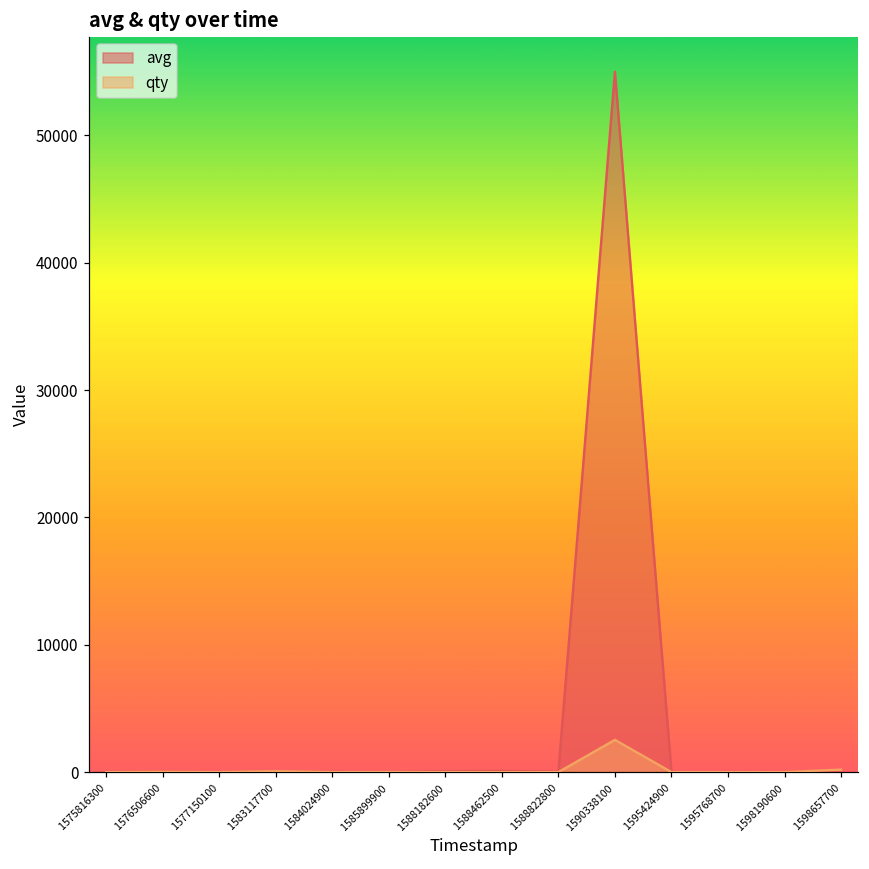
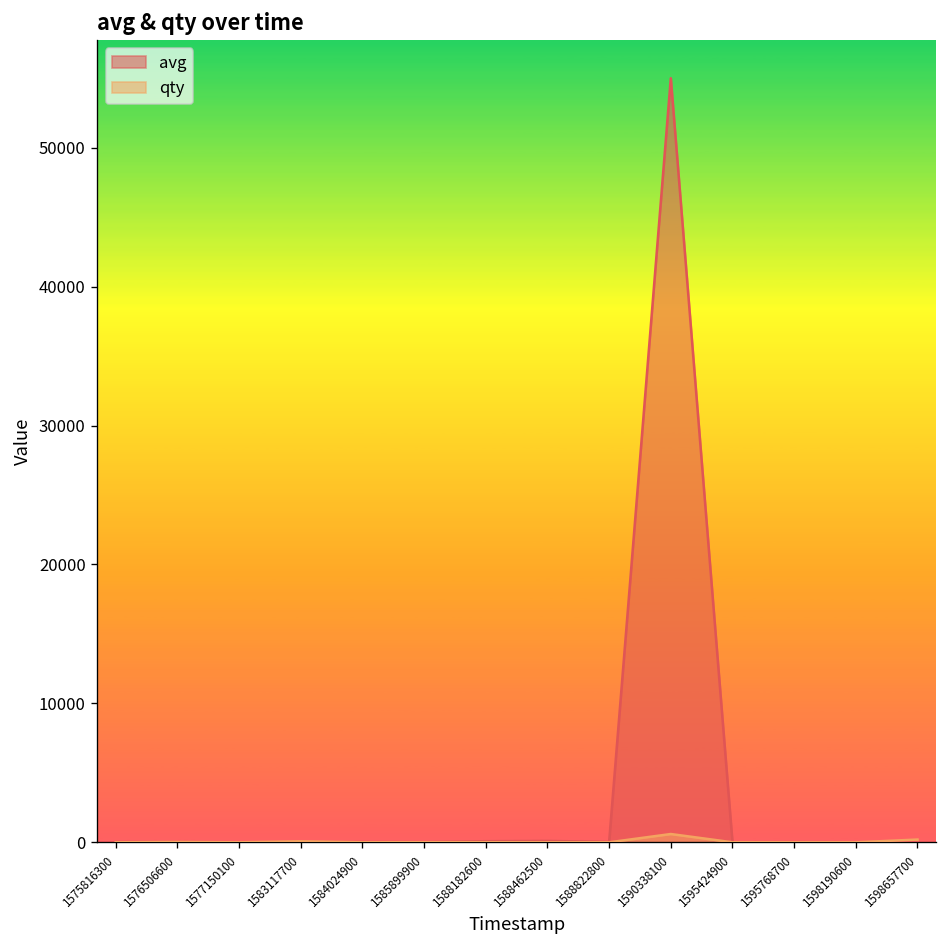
qty, 1590338100: 2500 -> 600
